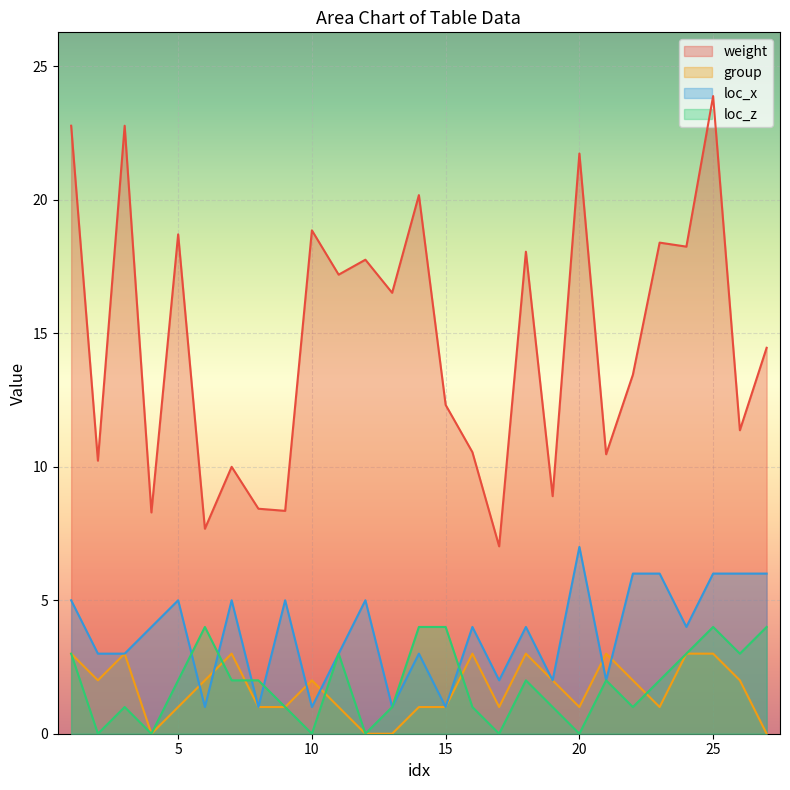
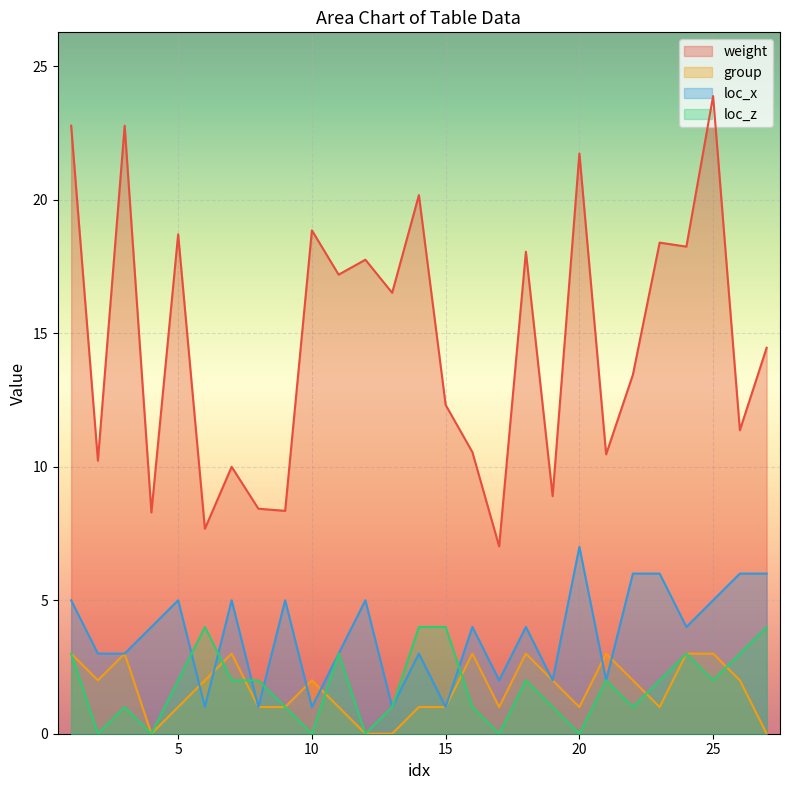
loc_x, 25: 6 -> 5
loc_z, 25: 4 -> 2
